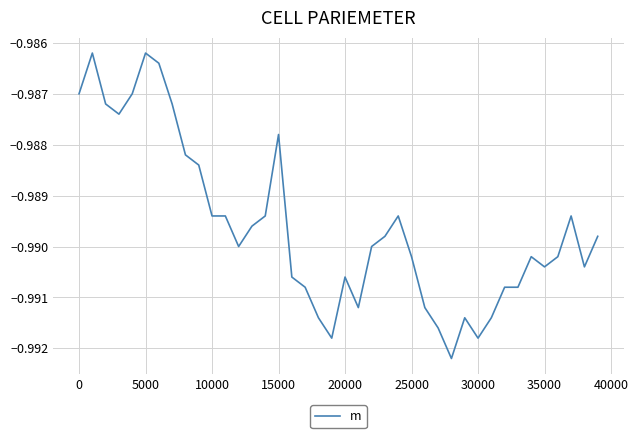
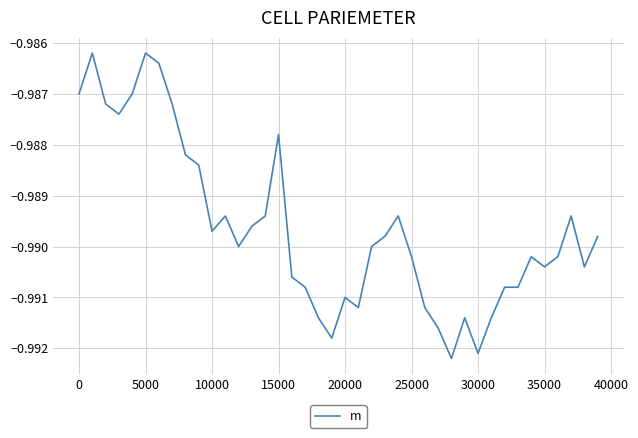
10000: -0.9894 -> -0.9897
20000: -0.9906 -> -0.9910
30000: -0.9918 -> -0.9921
